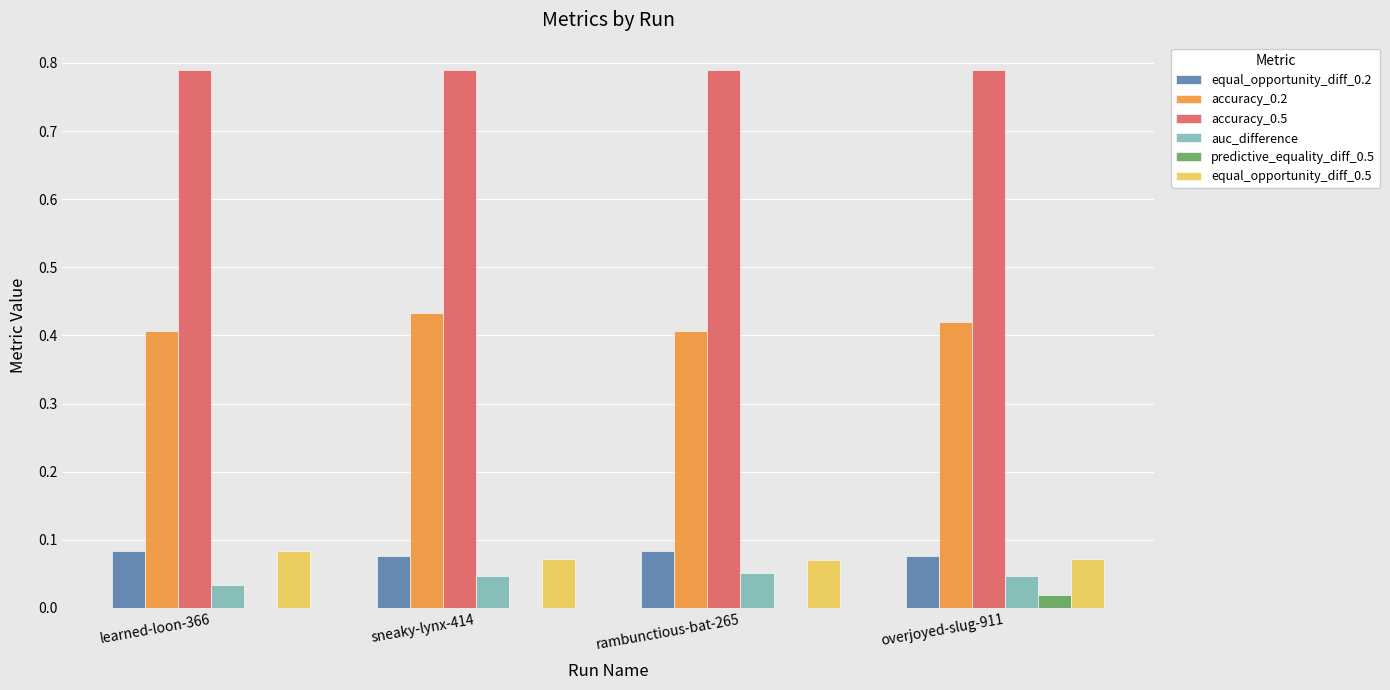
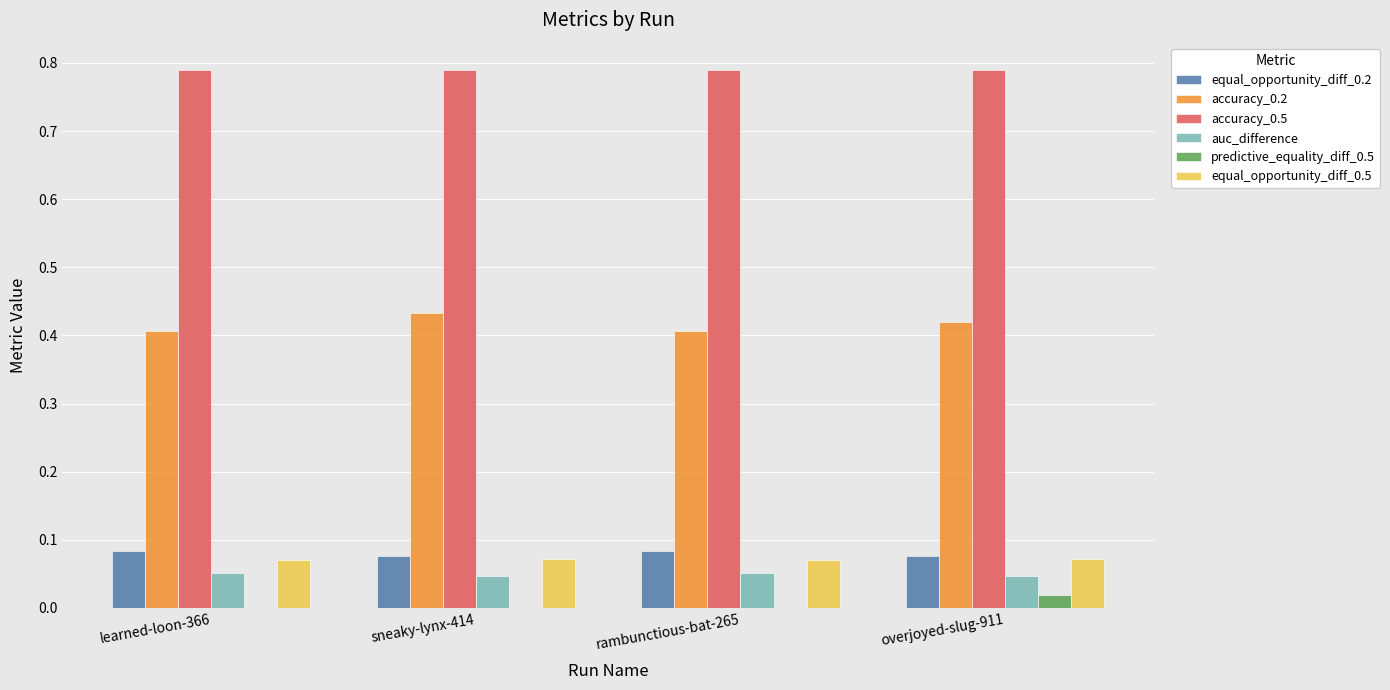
auc_difference, learned-loon-366: 0.03 -> 0.05
equal_opportunity_diff_0.5, learned-loon-366: 0.08 -> 0.07
